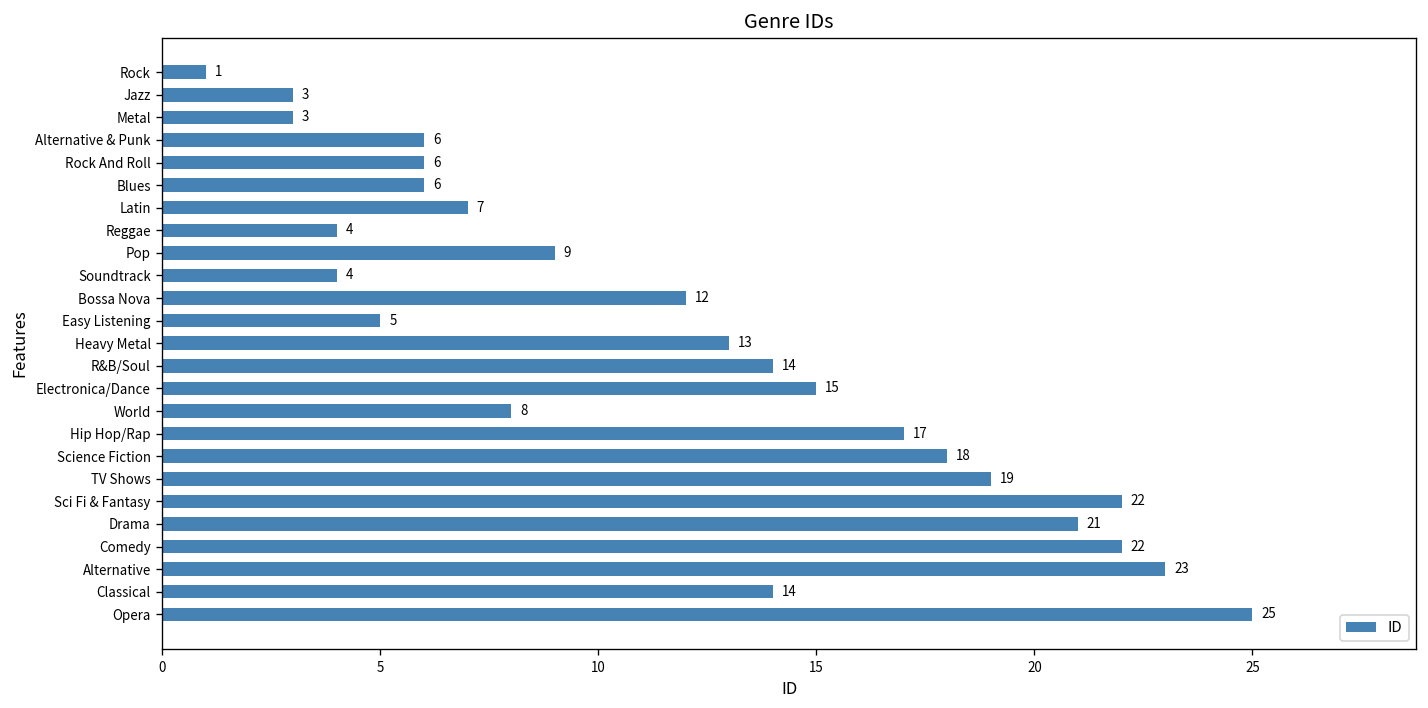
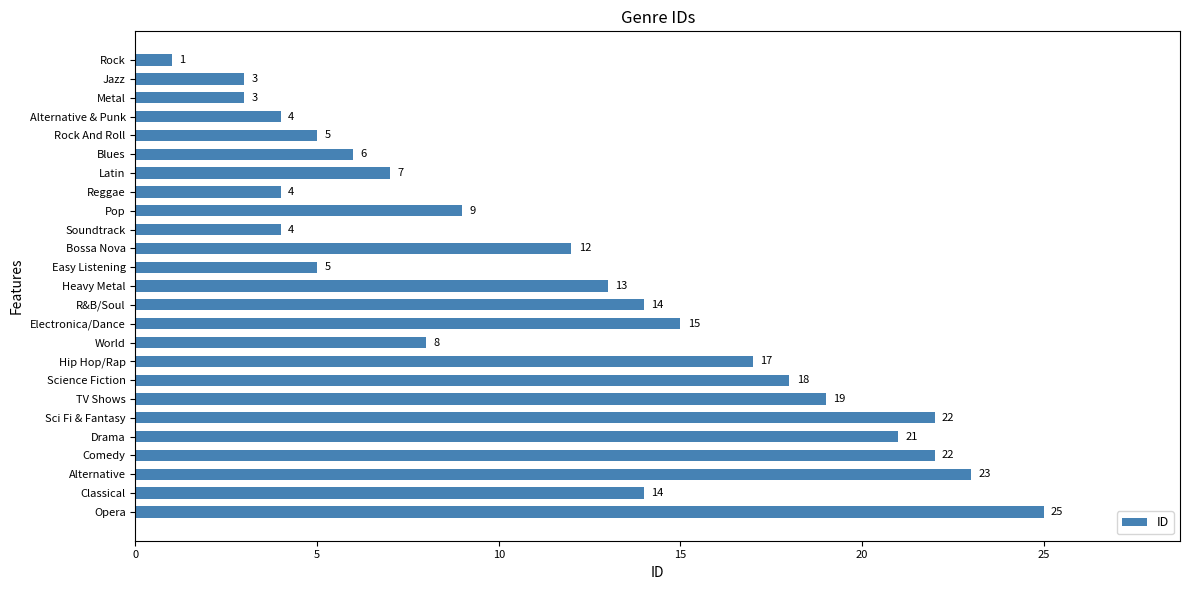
Alternative & Punk: 6 -> 4
Rock And Roll: 6 -> 5
